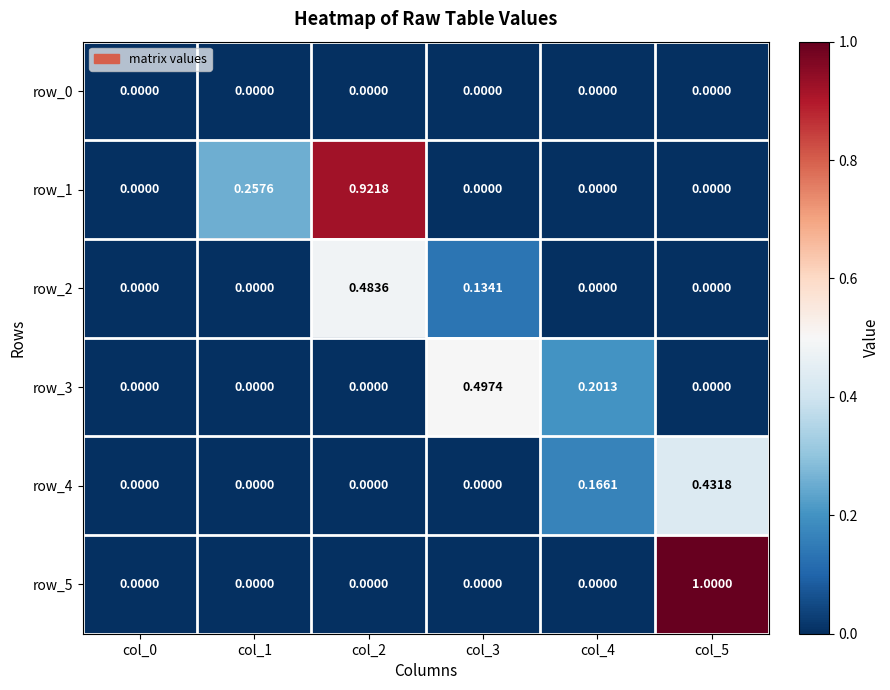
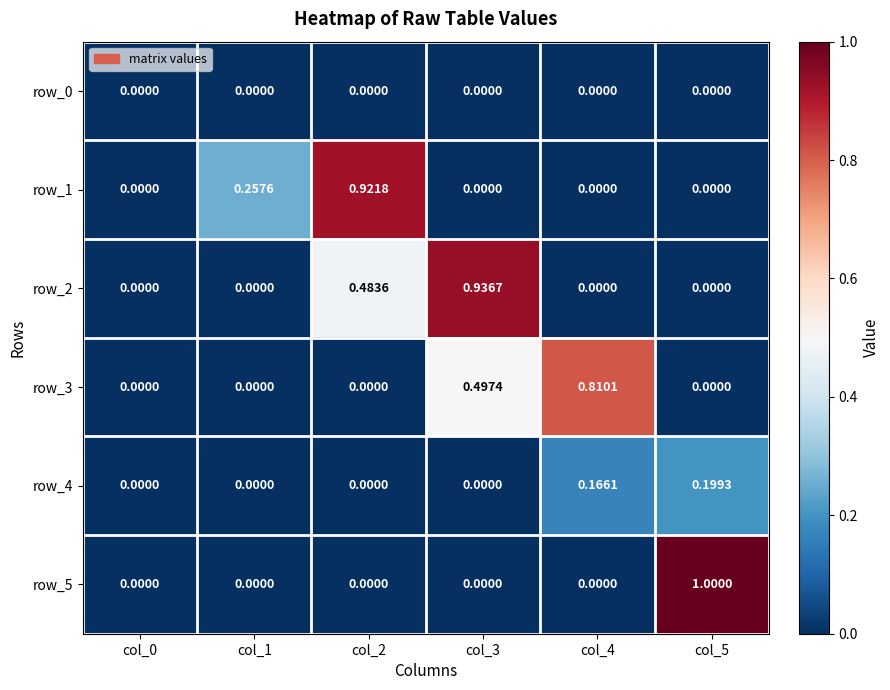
row_2, col_3: 0.1341 -> 0.9367
row_3, col_4: 0.2013 -> 0.8101
row_4, col_5: 0.4318 -> 0.1993
